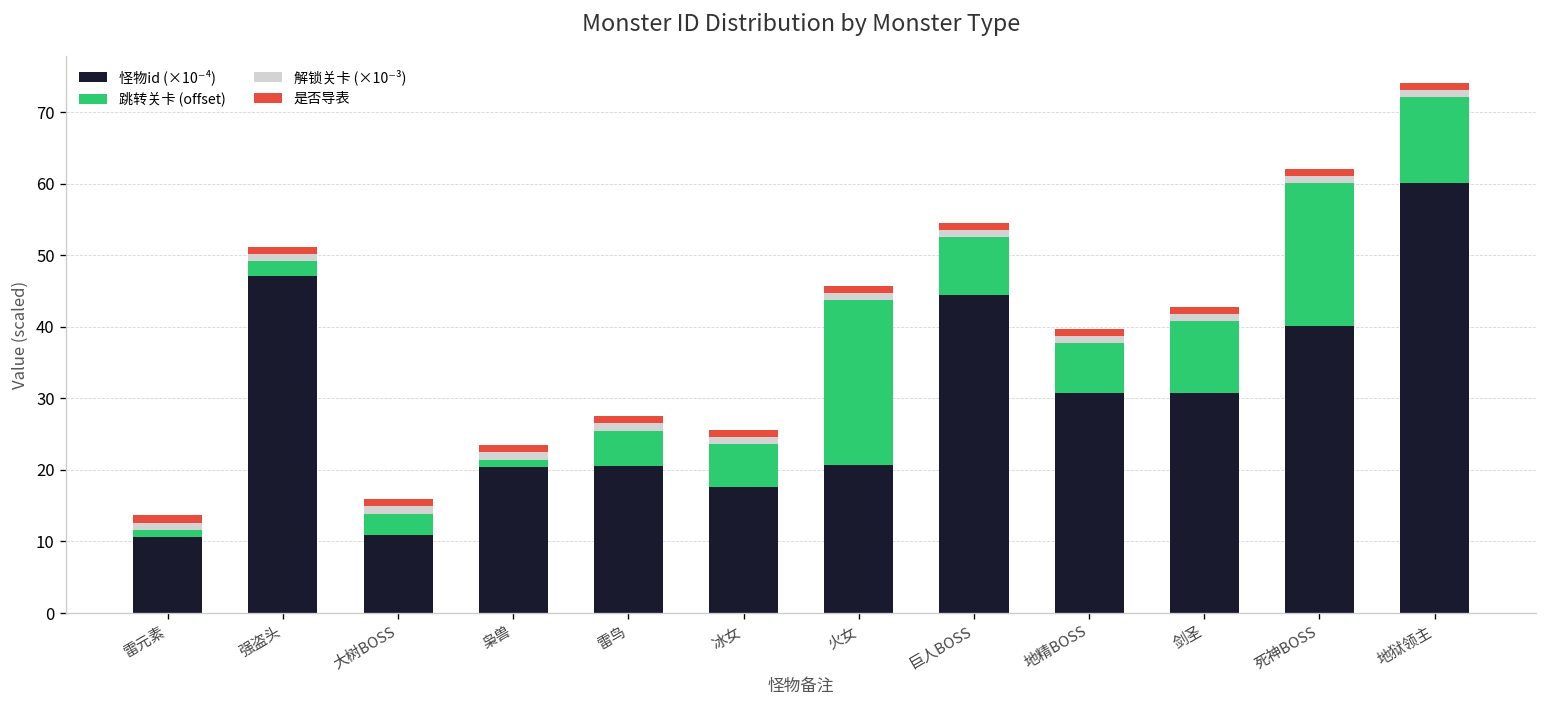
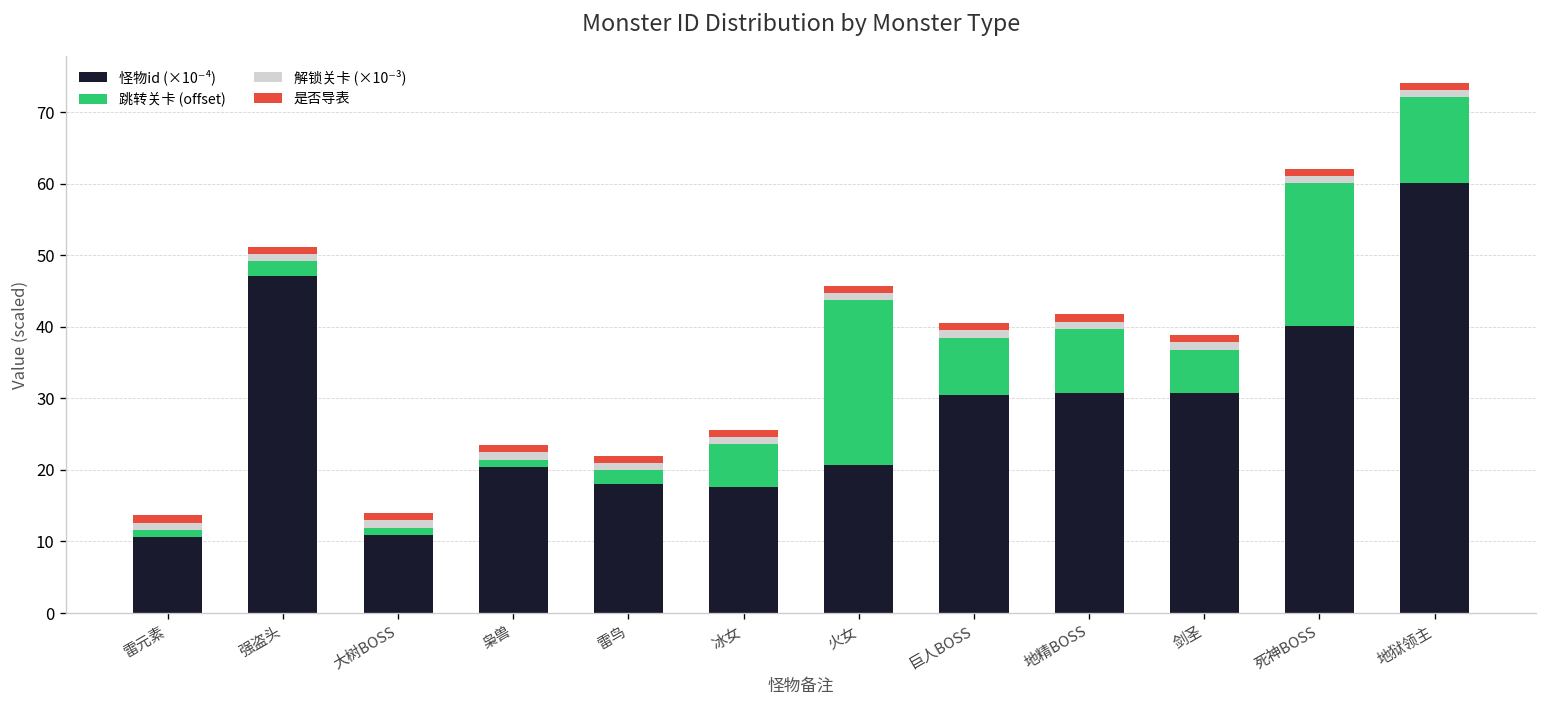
跳转关卡 (offset), 大树BOSS: 3 -> 1
怪物id (×10⁻⁴), 雷鸟: 21 -> 18
跳转关卡 (offset), 雷鸟: 5 -> 2
怪物id (×10⁻⁴), 巨人BOSS: 45 -> 31
跳转关卡 (offset), 地精BOSS: 7 -> 9
跳转关卡 (offset), 剑圣: 10 -> 6
